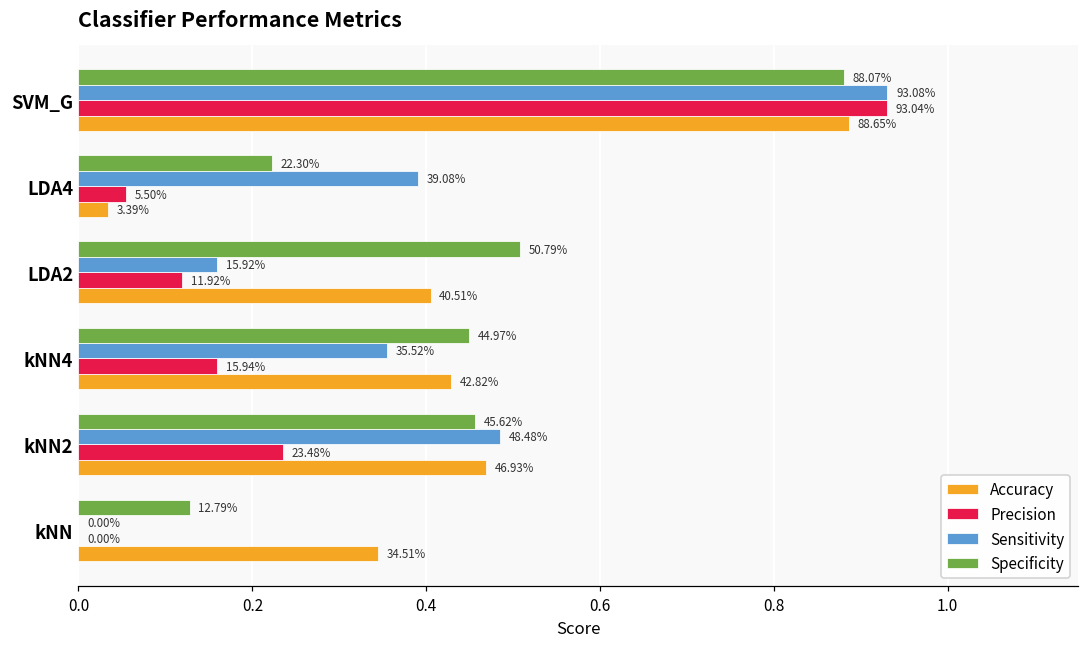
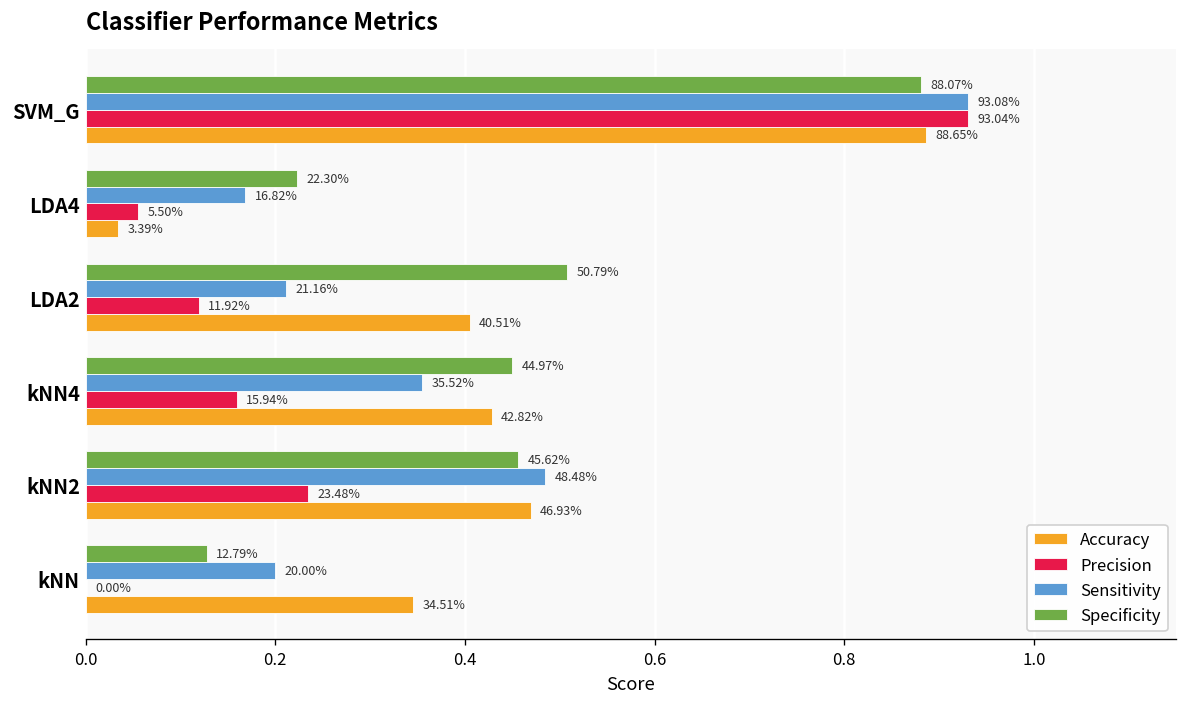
Sensitivity, LDA4: 39.08% -> 16.82%
Sensitivity, LDA2: 15.92% -> 21.16%
Sensitivity, kNN: 0.00% -> 20.00%
